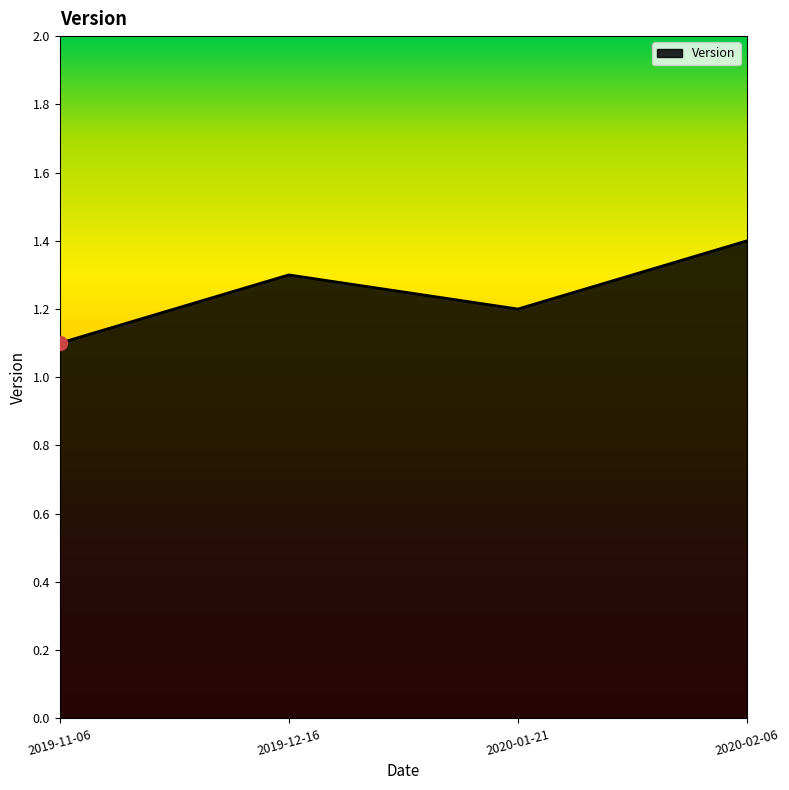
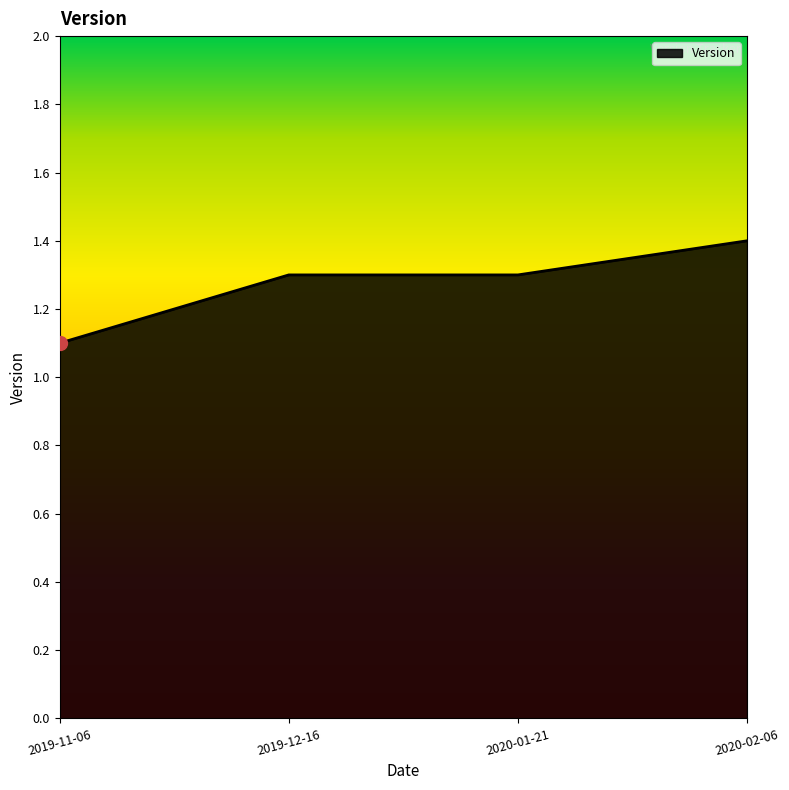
Version, 2020-01-21: 1.2 -> 1.3
